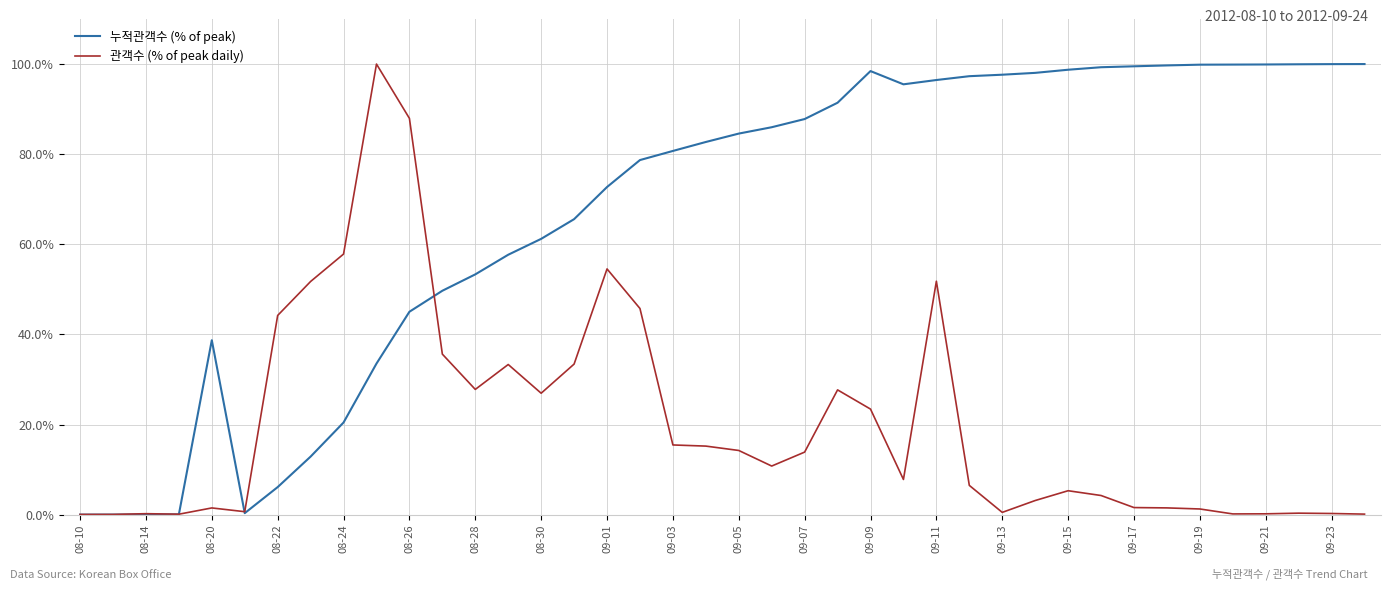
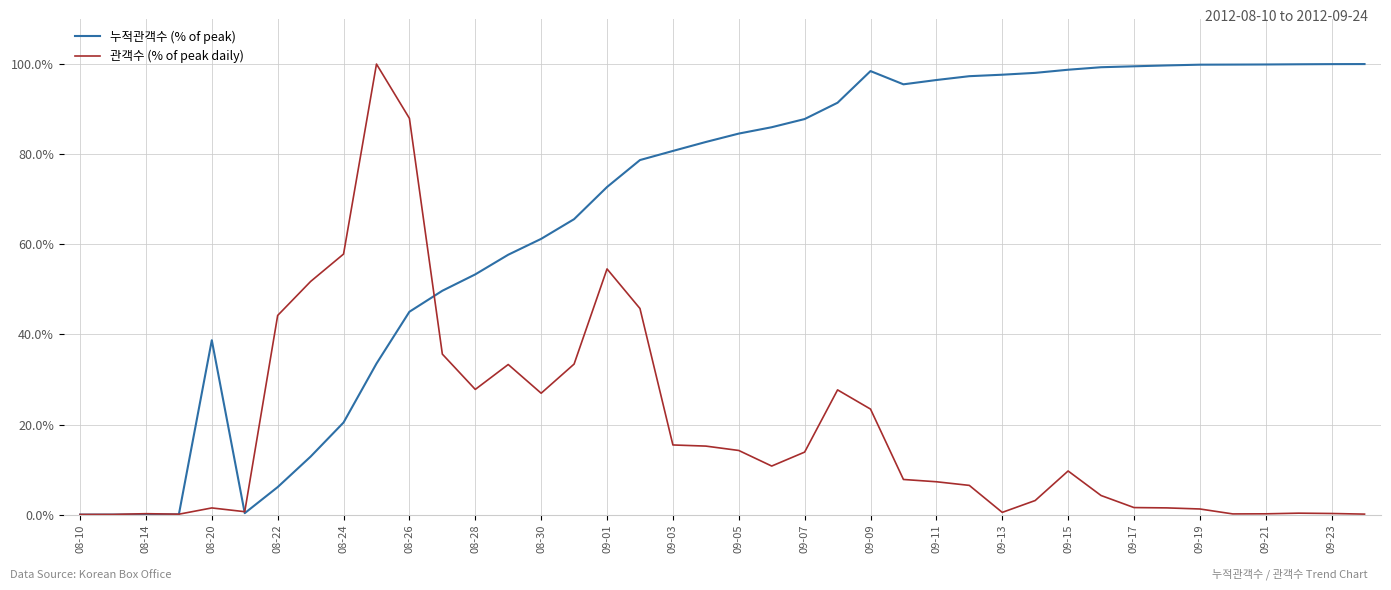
관객수 (% of peak daily), 09-11: 52% -> 7%
관객수 (% of peak daily), 09-15: 5% -> 10%
